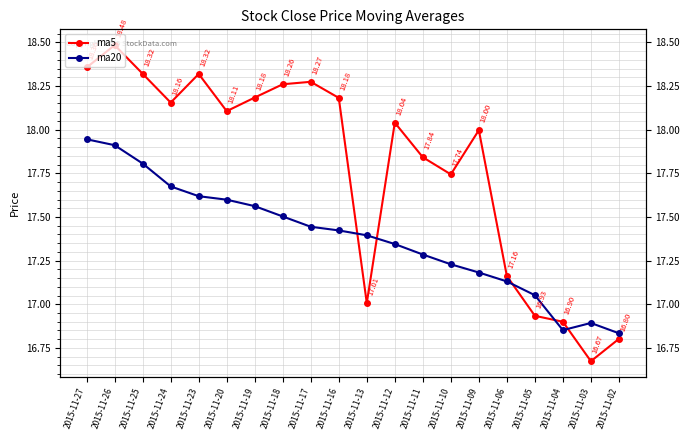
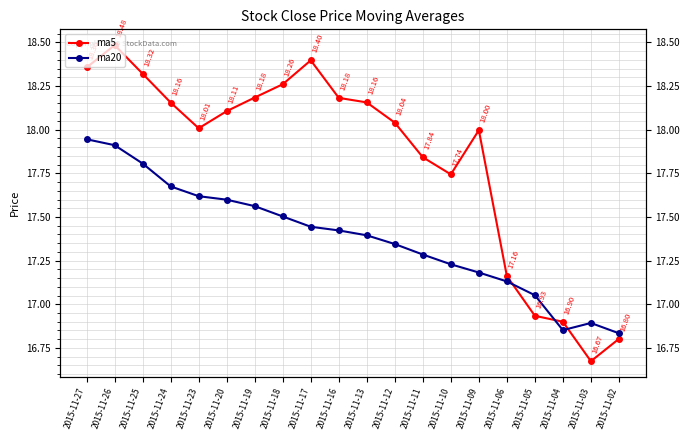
ma5, 2015-11-23: 18.32 -> 18.01
ma5, 2015-11-17: 18.27 -> 18.40
ma5, 2015-11-13: 17.01 -> 18.16
